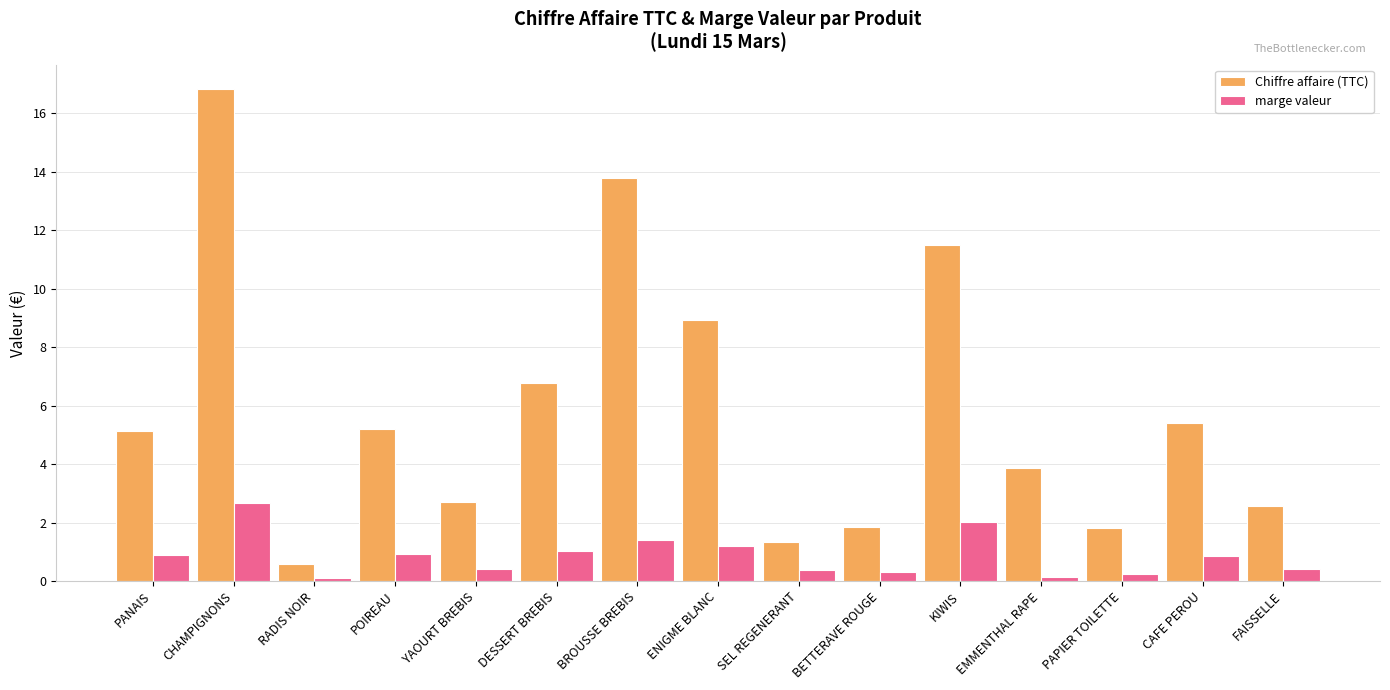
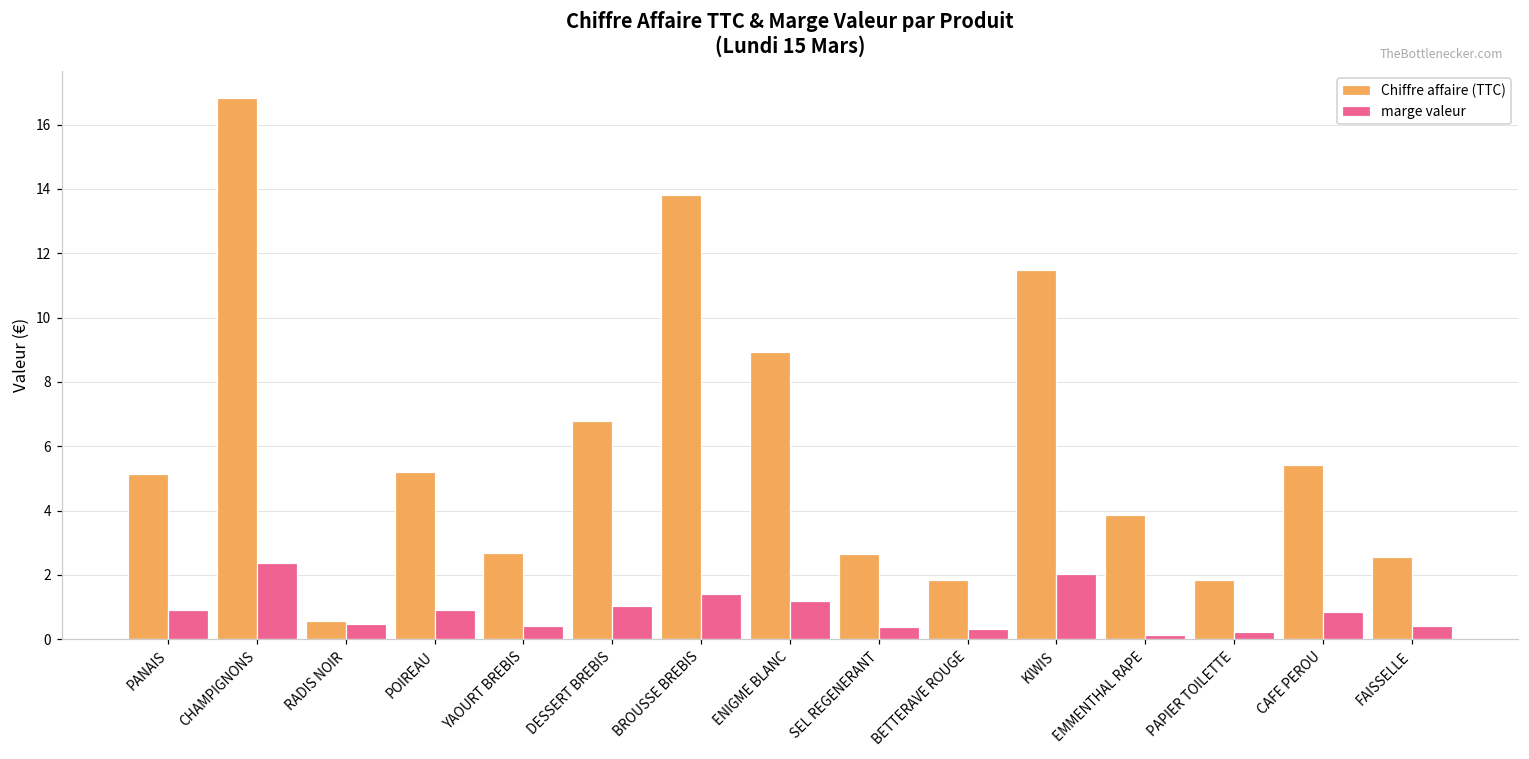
marge valeur, CHAMPIGNONS: 2.7 -> 2.4
marge valeur, RADIS NOIR: 0.1 -> 0.5
Chiffre affaire (TTC), SEL REGENERANT: 1.3 -> 2.7
